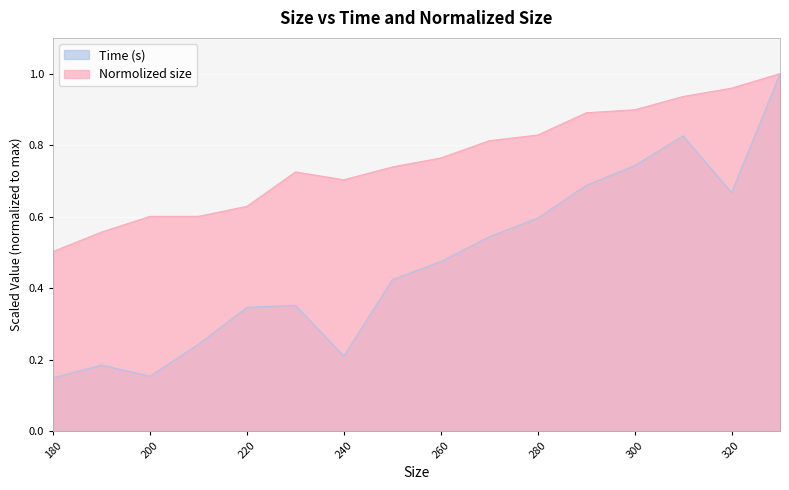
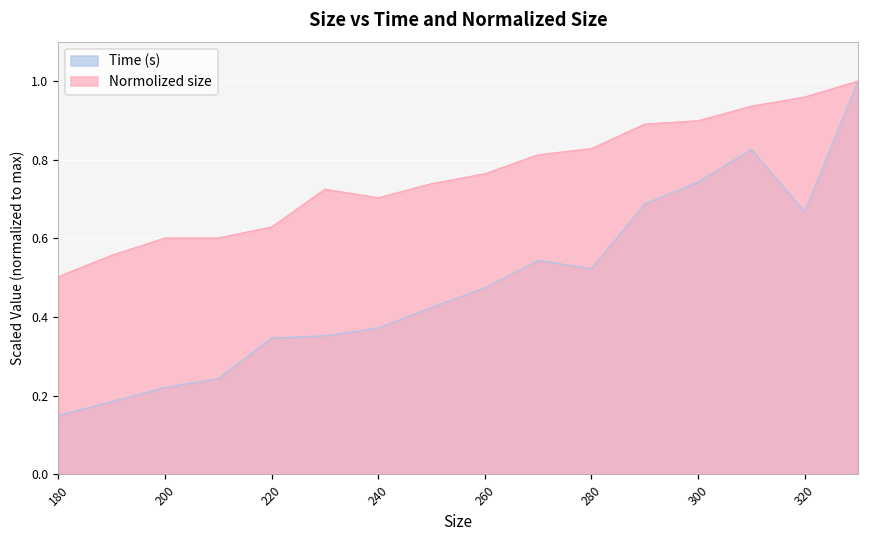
Time (s), 200: 0.15 -> 0.22
Time (s), 240: 0.21 -> 0.37
Time (s), 280: 0.60 -> 0.52
